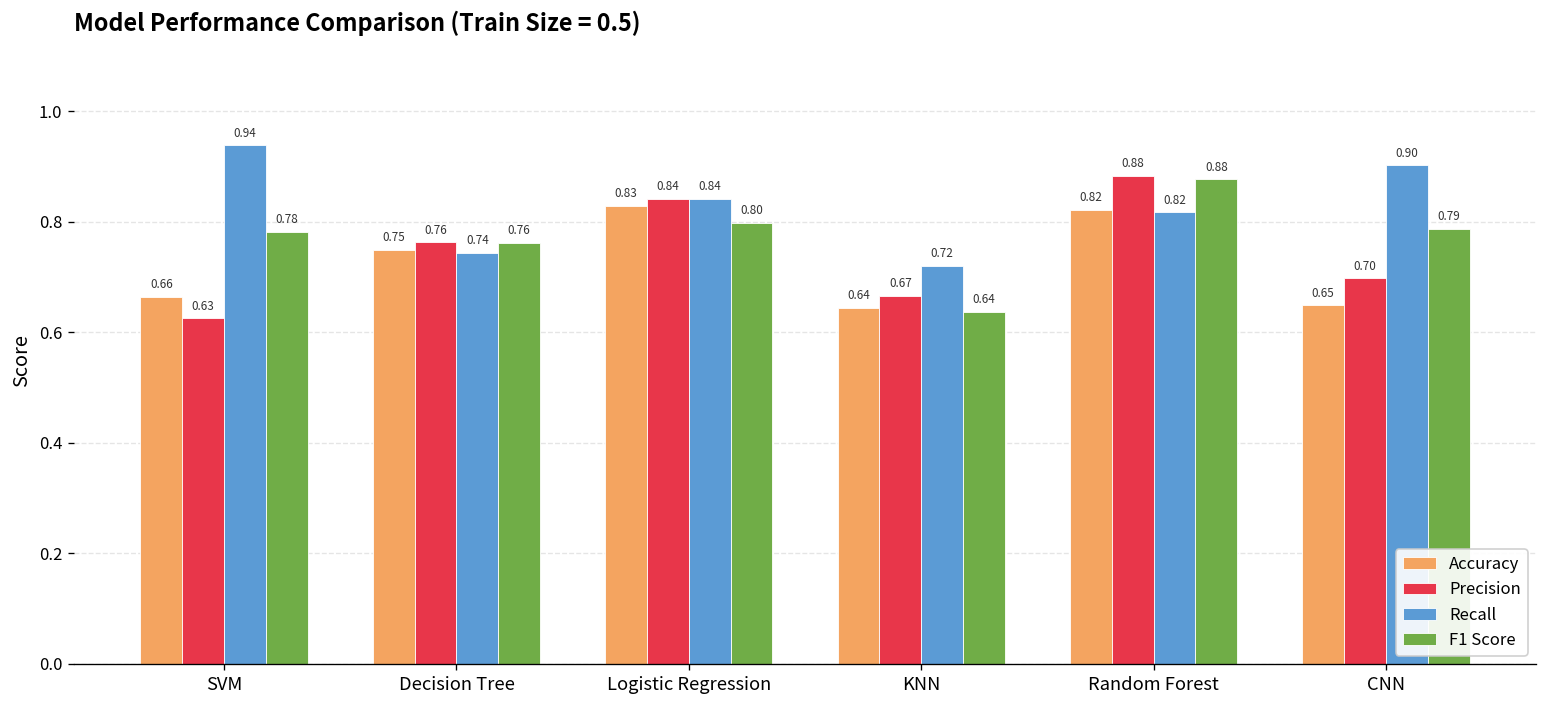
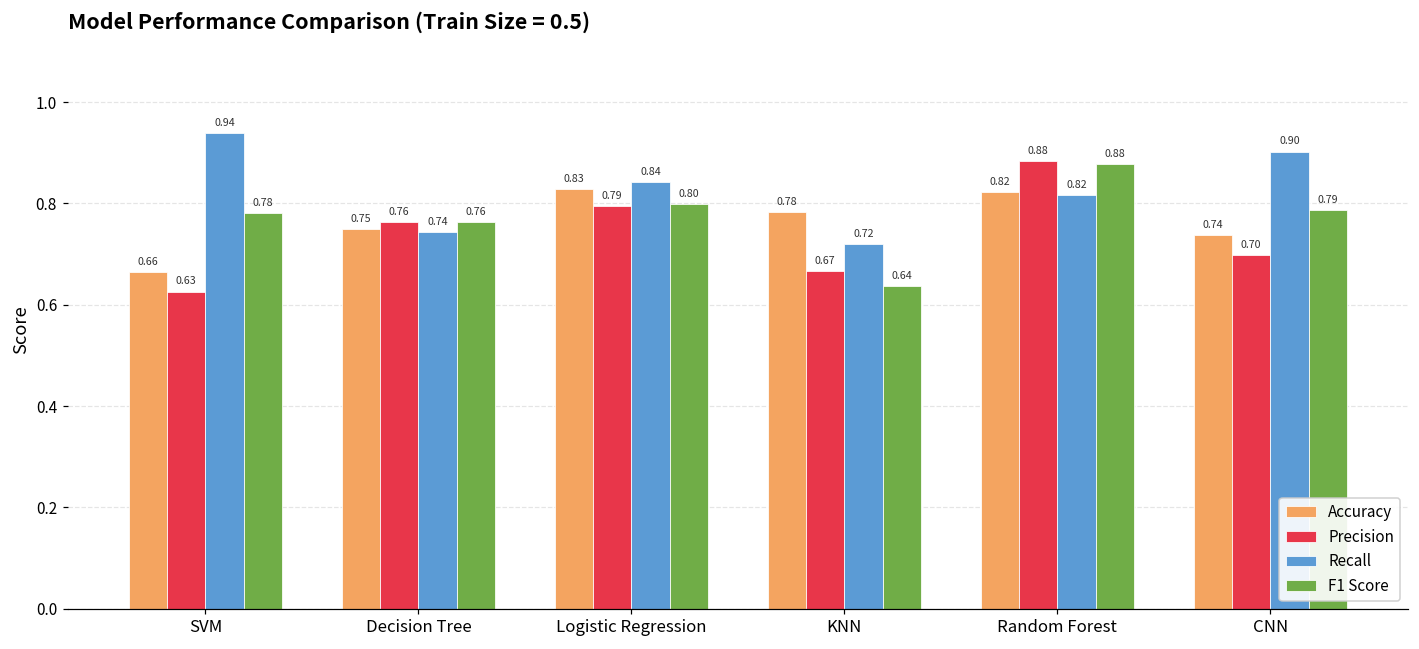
Precision, Logistic Regression: 0.84 -> 0.79
Accuracy, KNN: 0.64 -> 0.78
Accuracy, CNN: 0.65 -> 0.74
